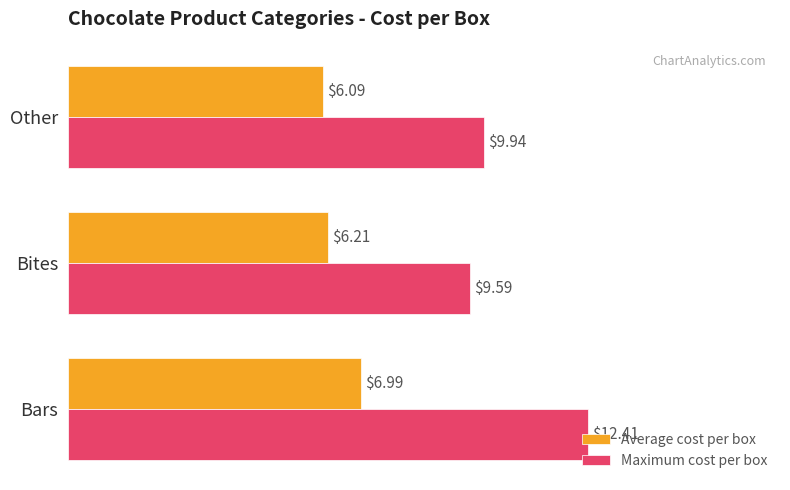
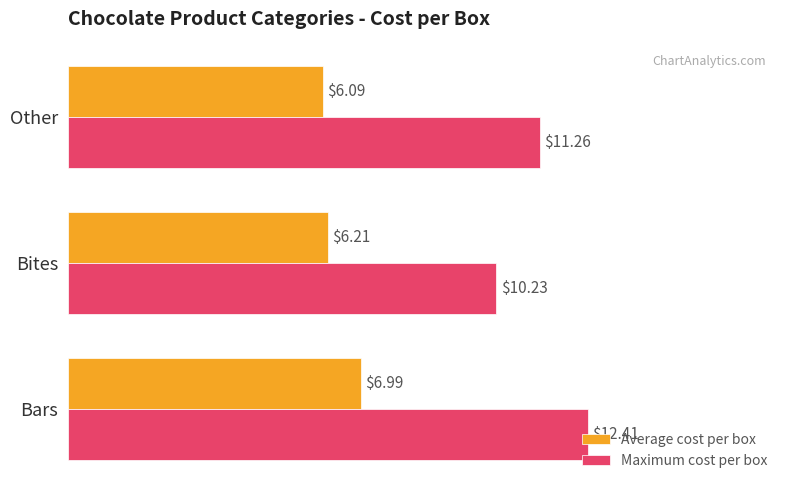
Maximum cost per box, Other: $9.94 -> $11.26
Maximum cost per box, Bites: $9.59 -> $10.23
